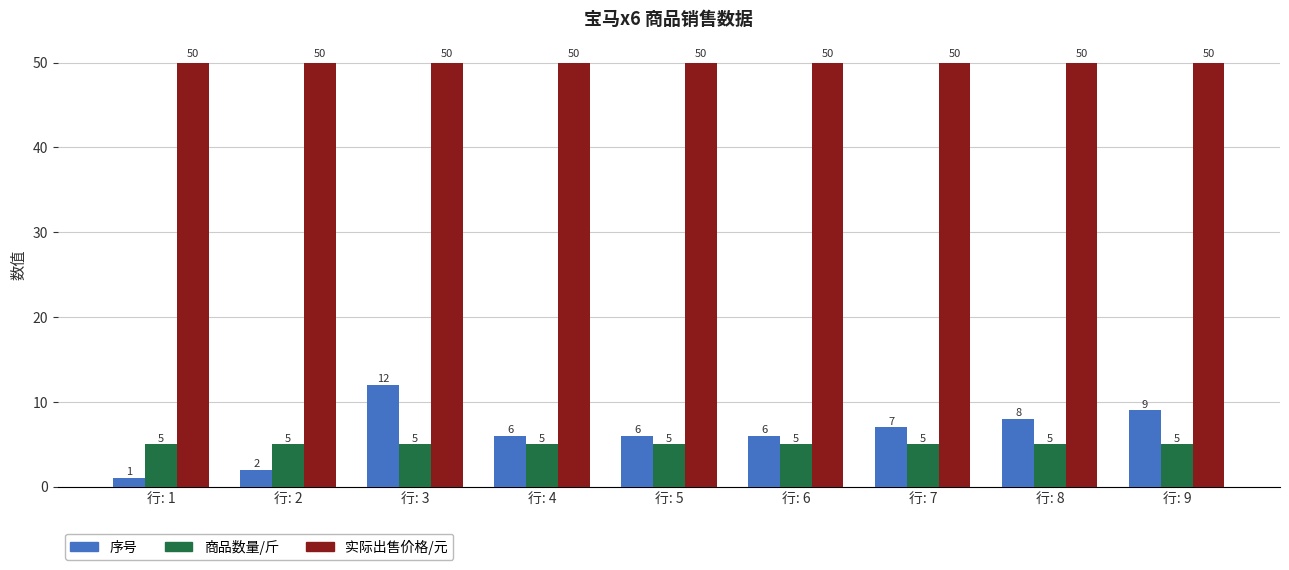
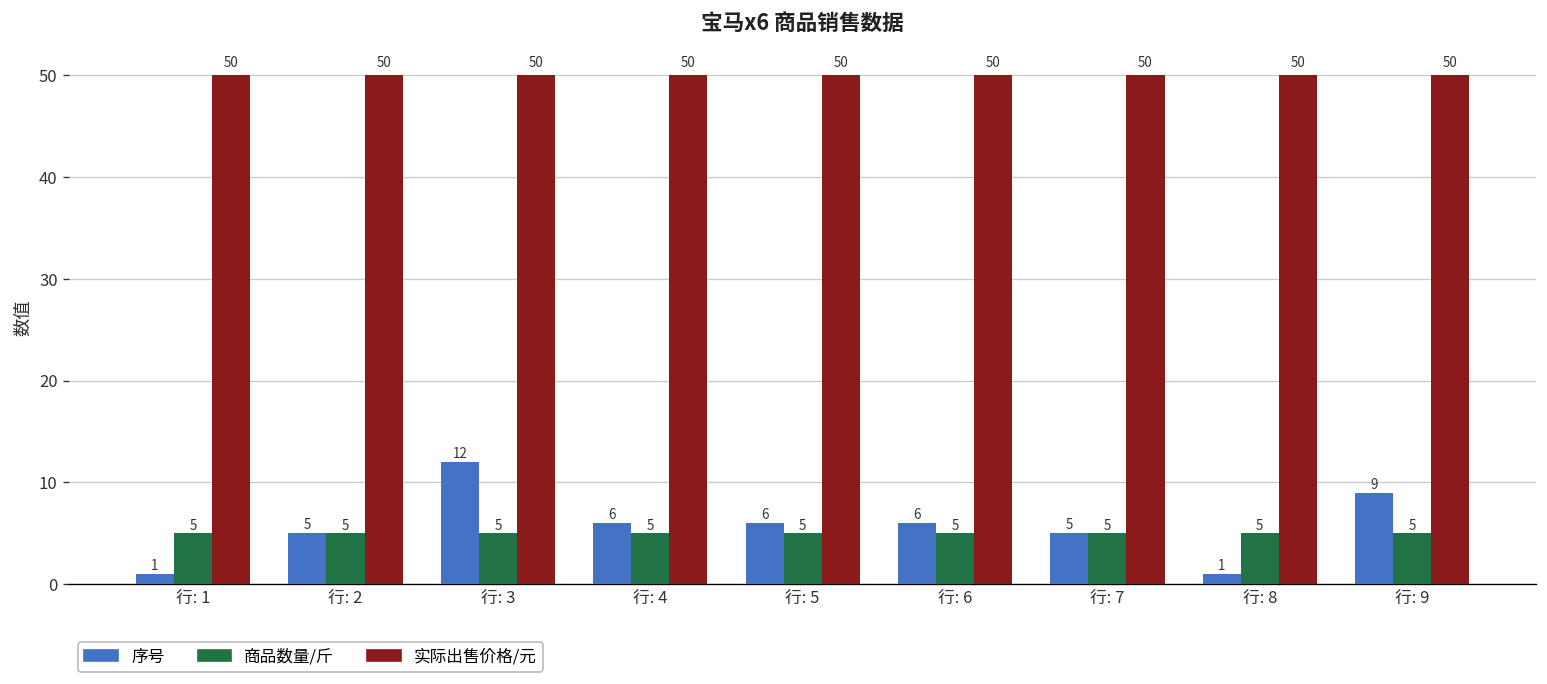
序号, 行: 2: 2 -> 5
序号, 行: 7: 7 -> 5
序号, 行: 8: 8 -> 1
